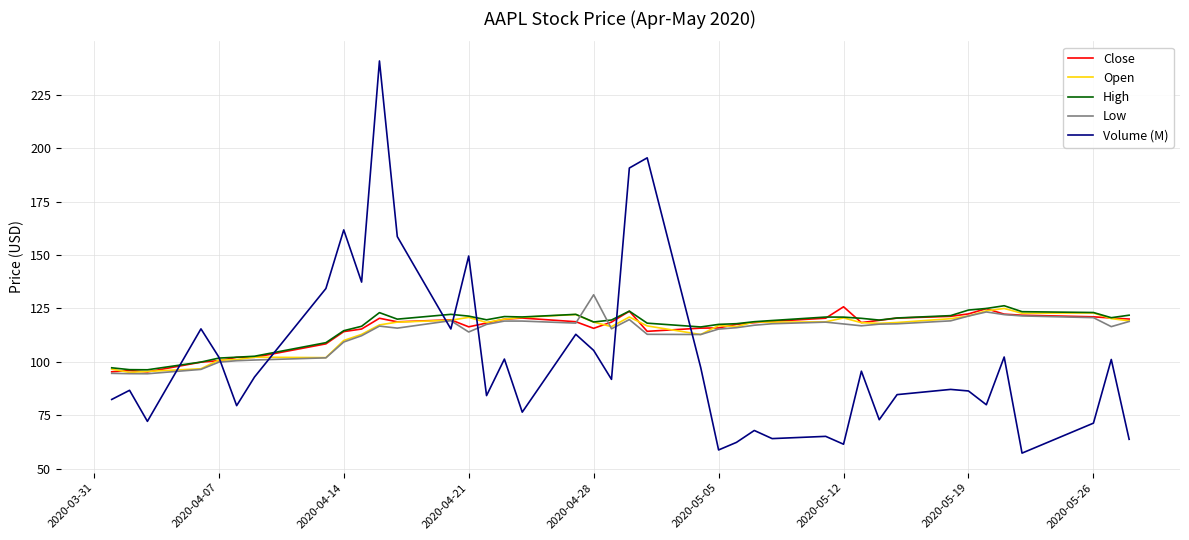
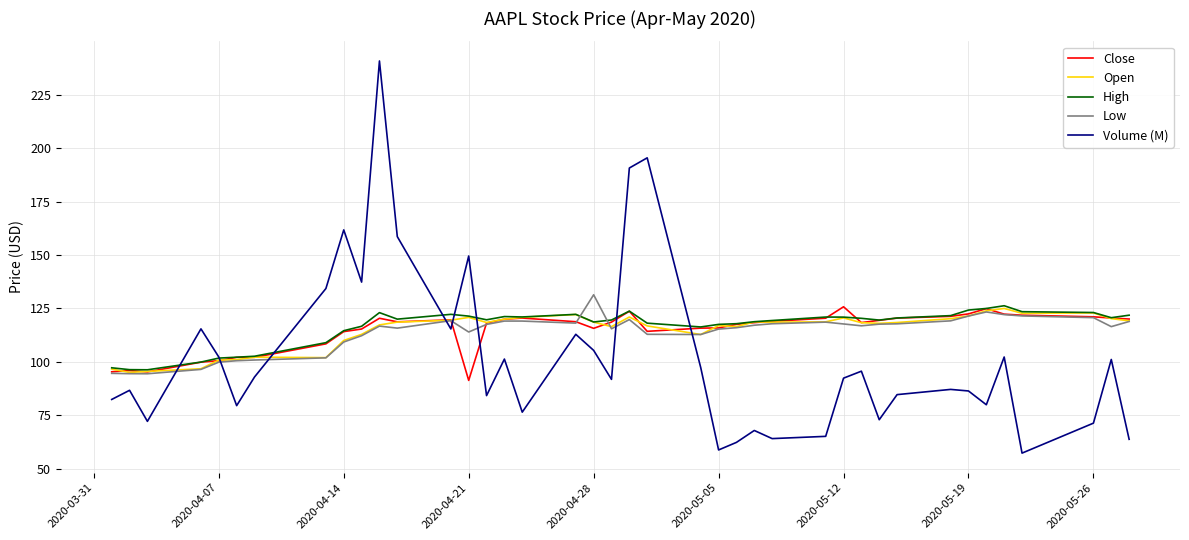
Close, 2020-04-21: 116 -> 91
Volume (M), 2020-05-12: 62 -> 92
